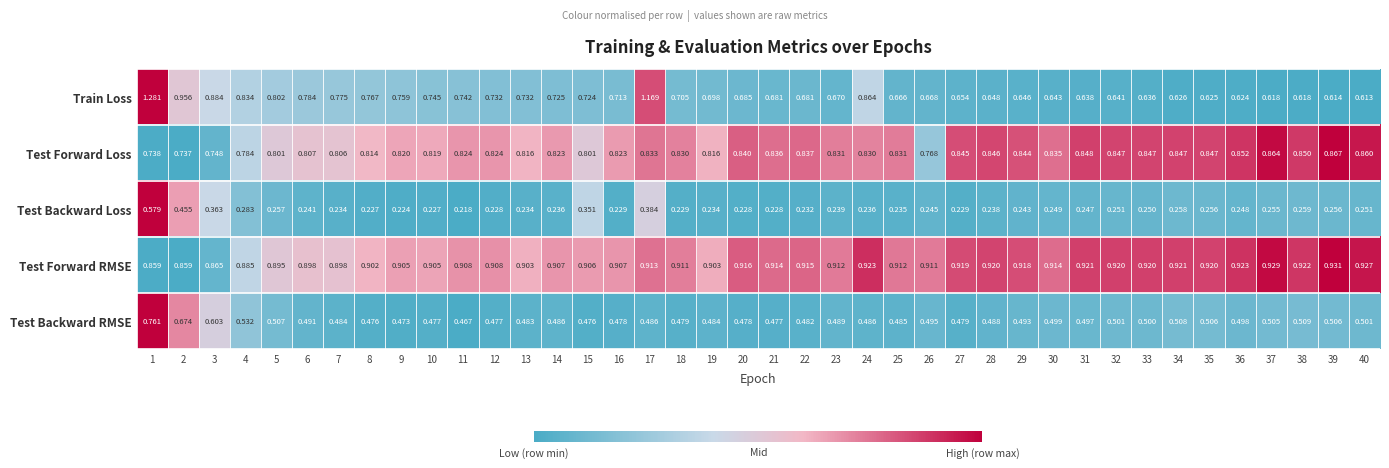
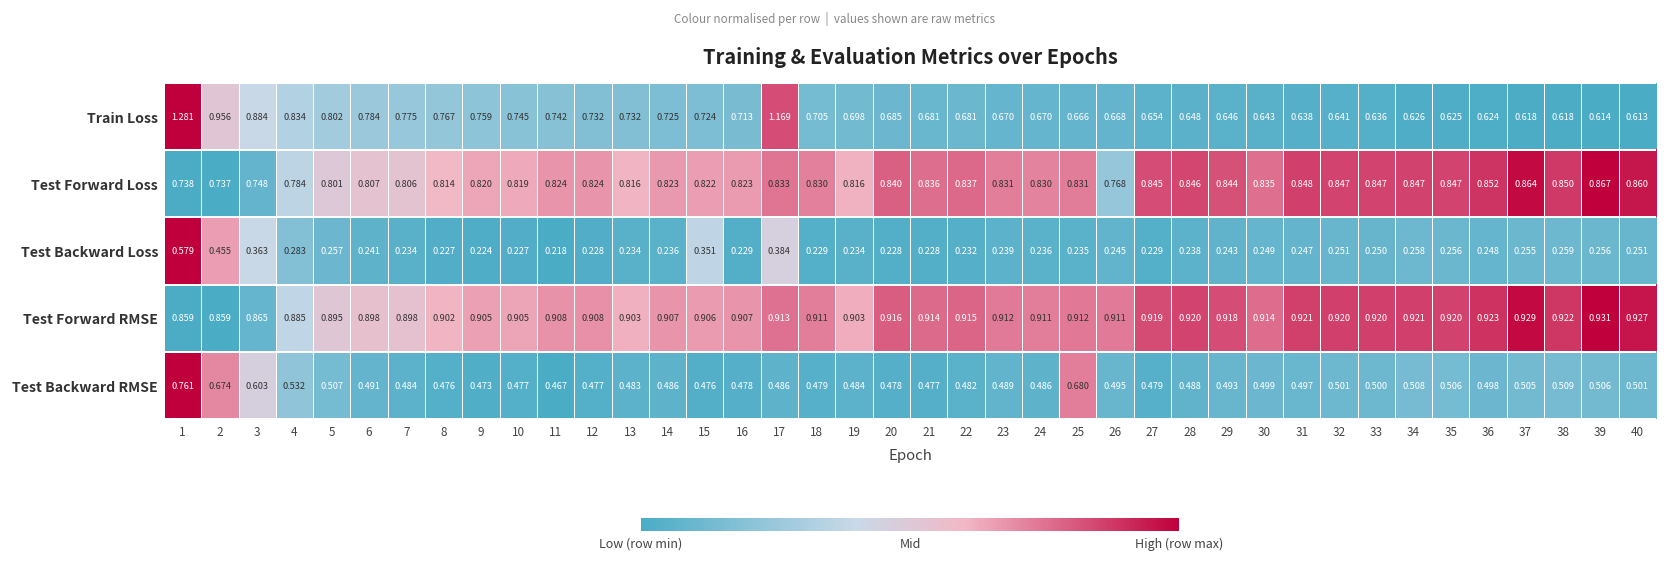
Train Loss, 24: 0.864 -> 0.670
Test Forward Loss, 15: 0.801 -> 0.822
Test Forward RMSE, 24: 0.923 -> 0.911
Test Backward RMSE, 25: 0.485 -> 0.680
